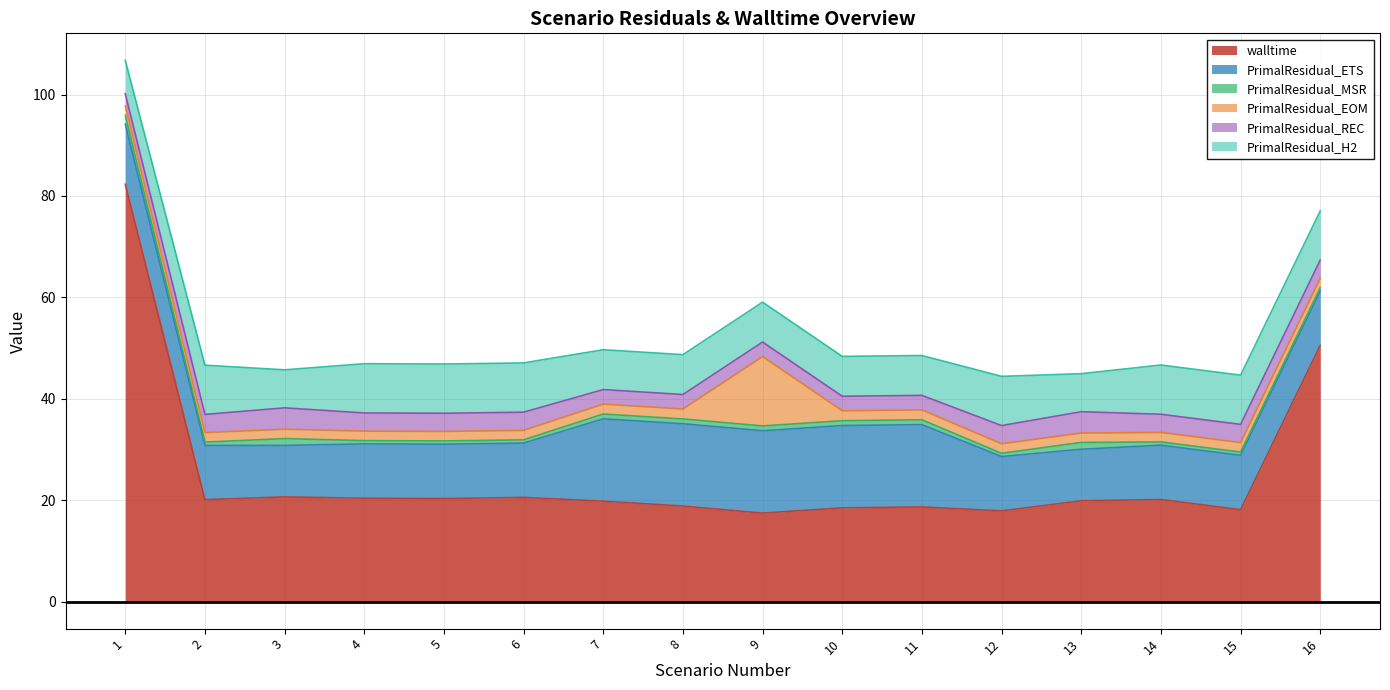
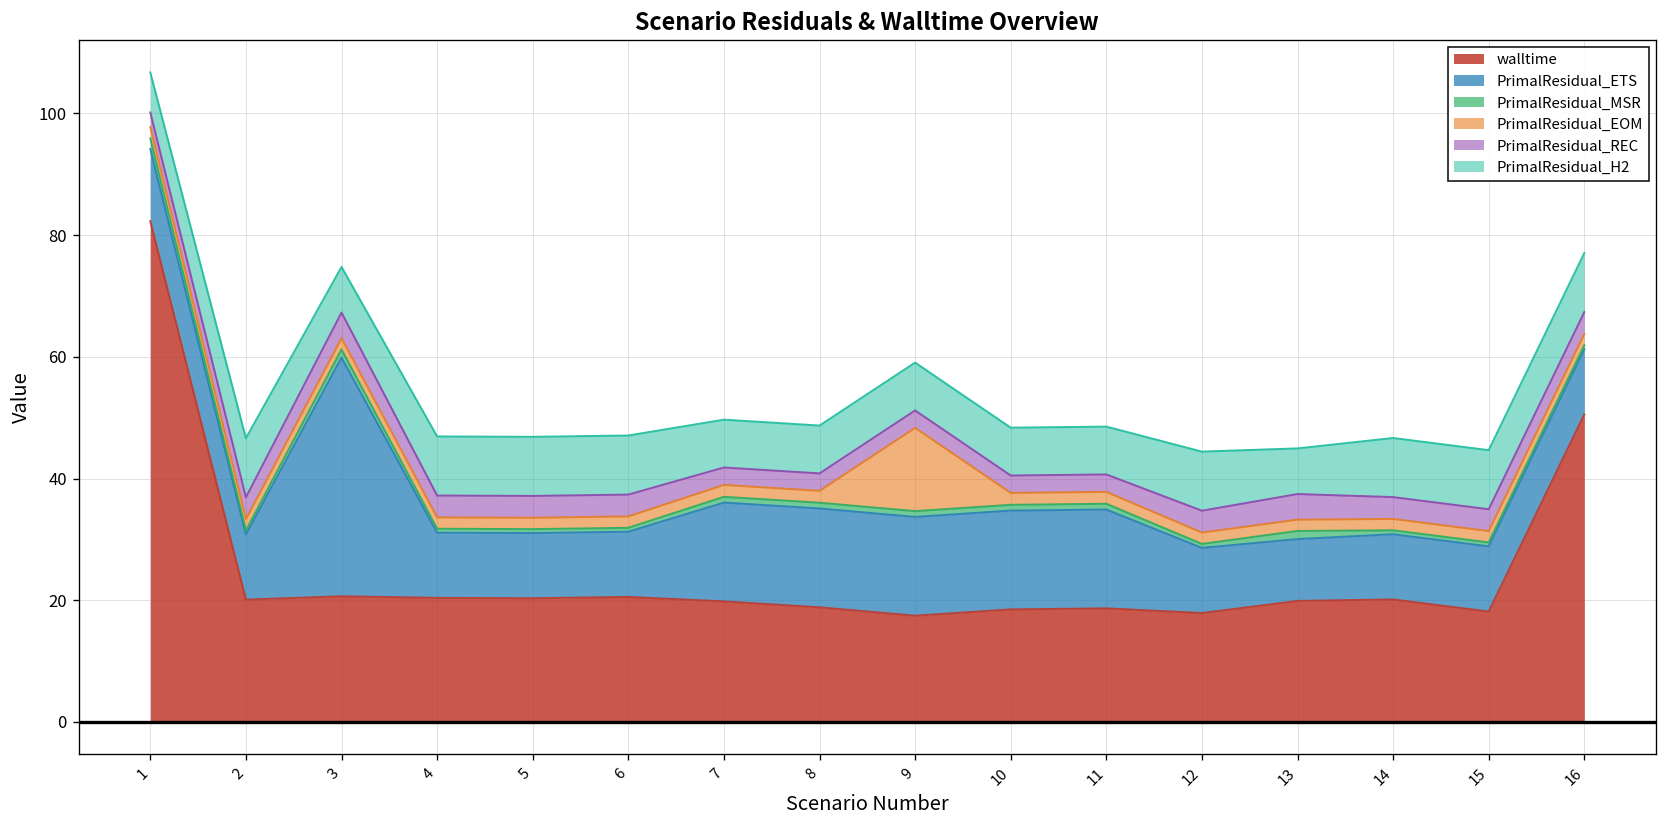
PrimalResidual_ETS, 3: 10 -> 39
